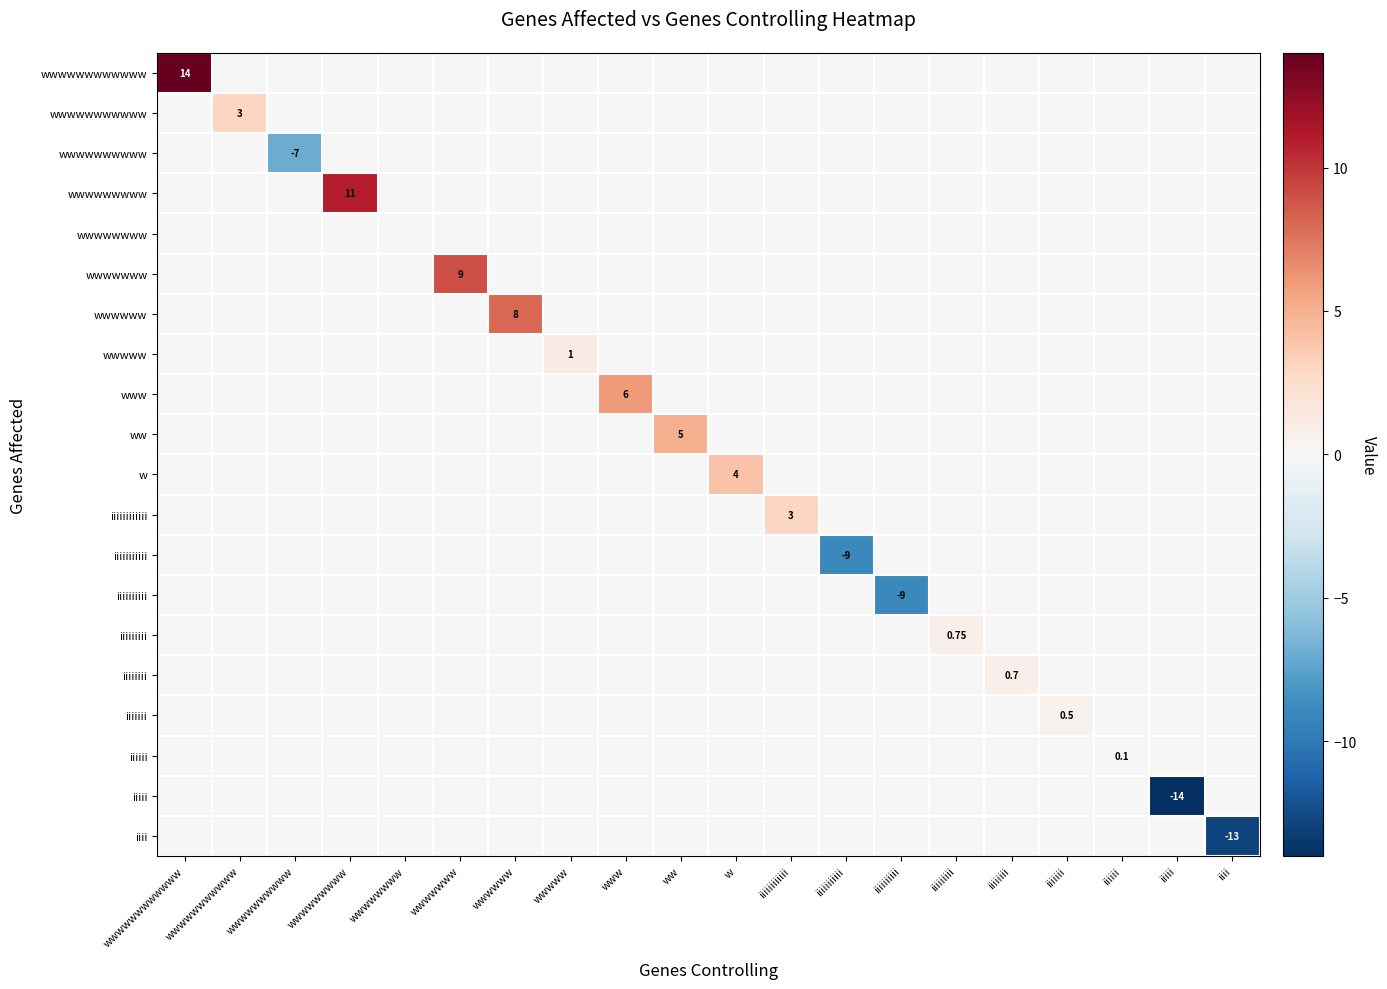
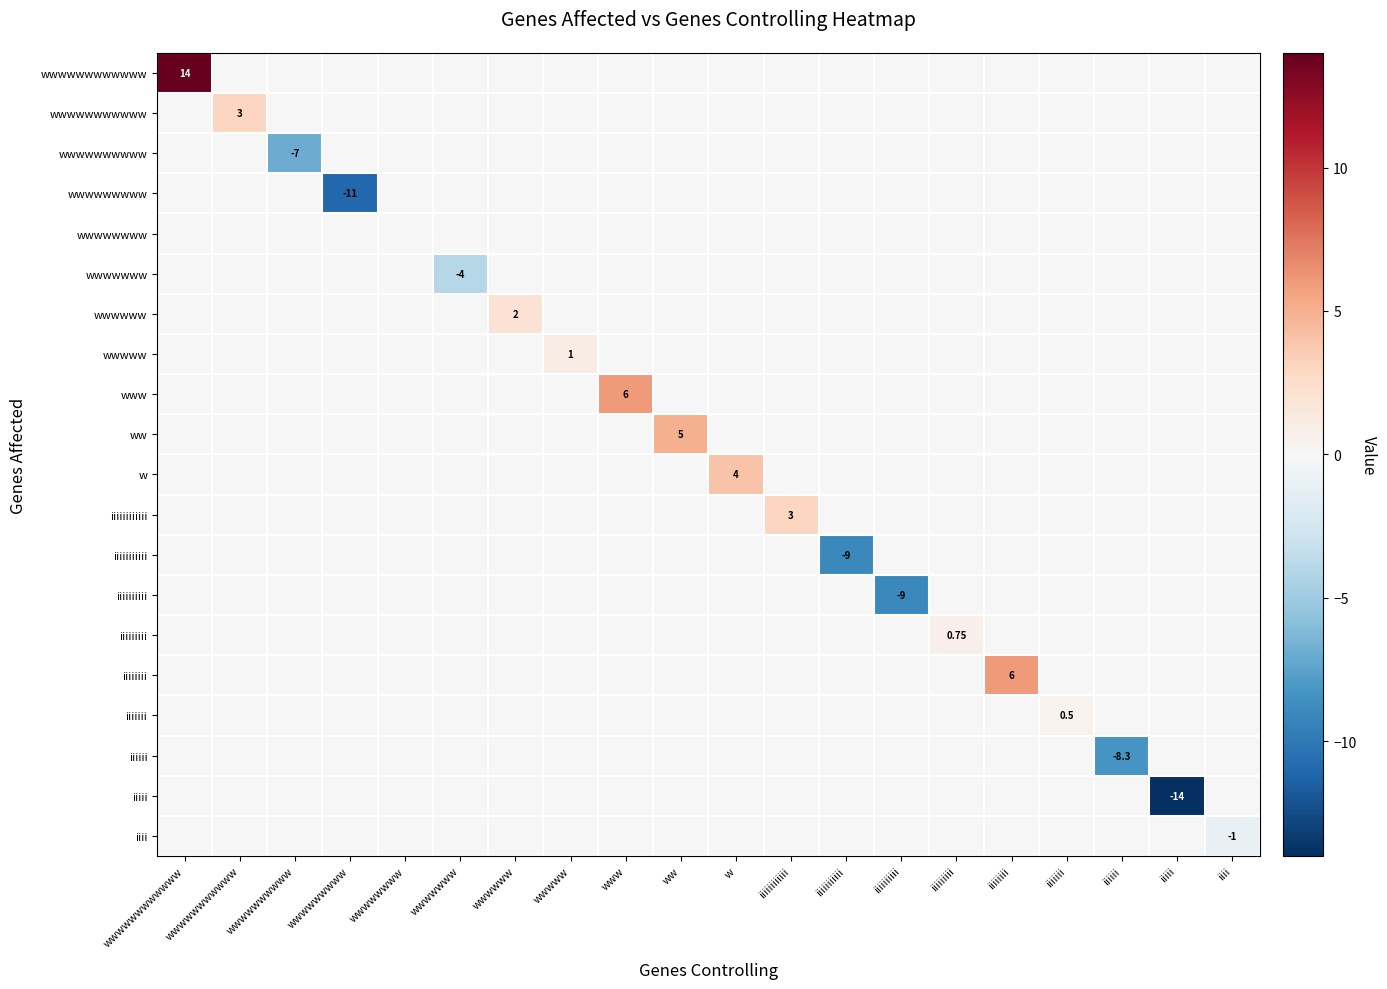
wwwwwwwww, wwwwwwwww: 11 -> -11
wwwwwww, wwwwwww: 9 -> -4
wwwwww, wwwwww: 8 -> 2
iiiiiiii, iiiiiiii: 0.7 -> 6
iiiiii, iiiiii: 0.1 -> -8.3
iiii, iiii: -13 -> -1
